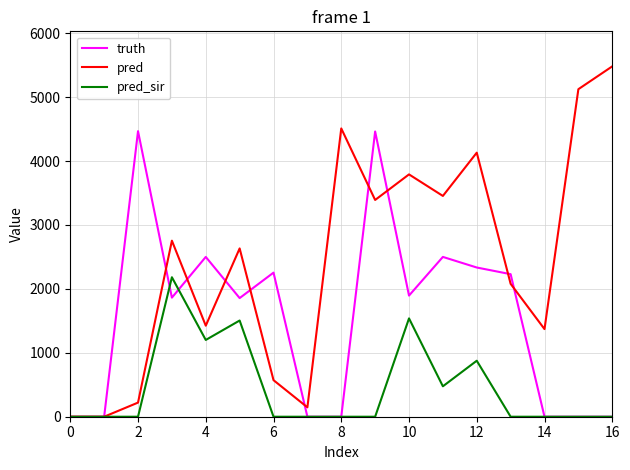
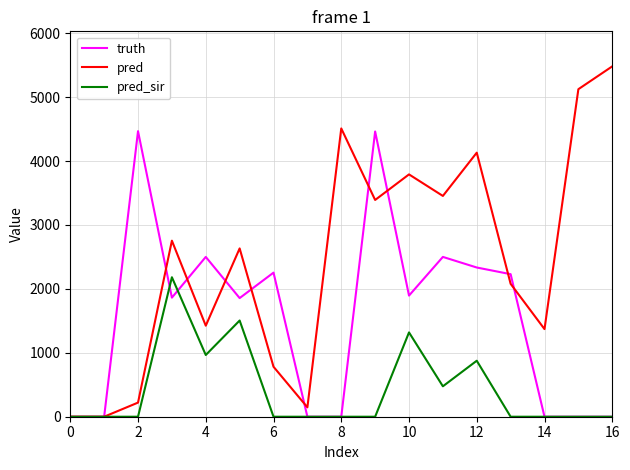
pred_sir, 4: 1200 -> 1000
pred, 6: 600 -> 800
pred_sir, 10: 1500 -> 1300
